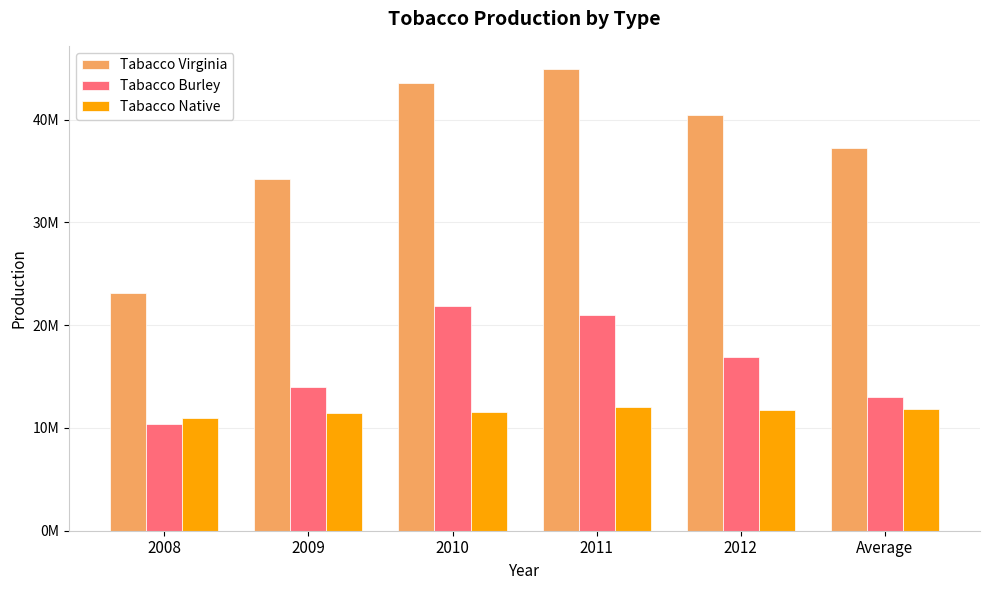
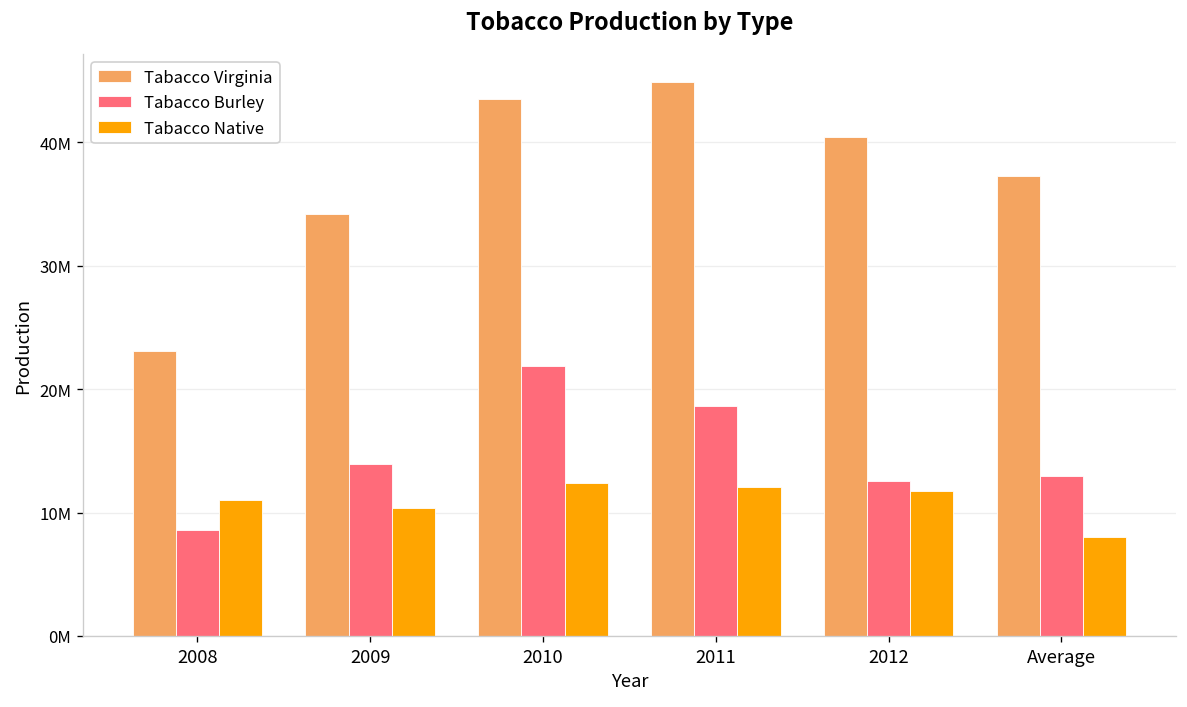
Tabacco Burley, 2008: 10400000 -> 8600000
Tabacco Native, 2009: 11500000 -> 10400000
Tabacco Native, 2010: 11500000 -> 12400000
Tabacco Burley, 2011: 21000000 -> 18700000
Tabacco Burley, 2012: 16900000 -> 12500000
Tabacco Native, Average: 11800000 -> 8100000
